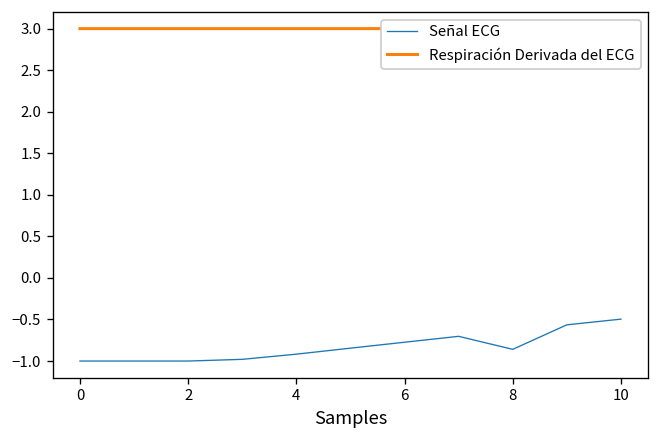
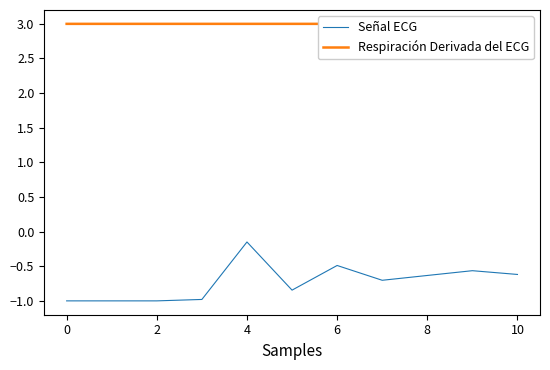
Señal ECG, 4: -0.9 -> -0.1
Señal ECG, 6: -0.8 -> -0.5
Señal ECG, 8: -0.9 -> -0.6
Señal ECG, 10: -0.5 -> -0.6
